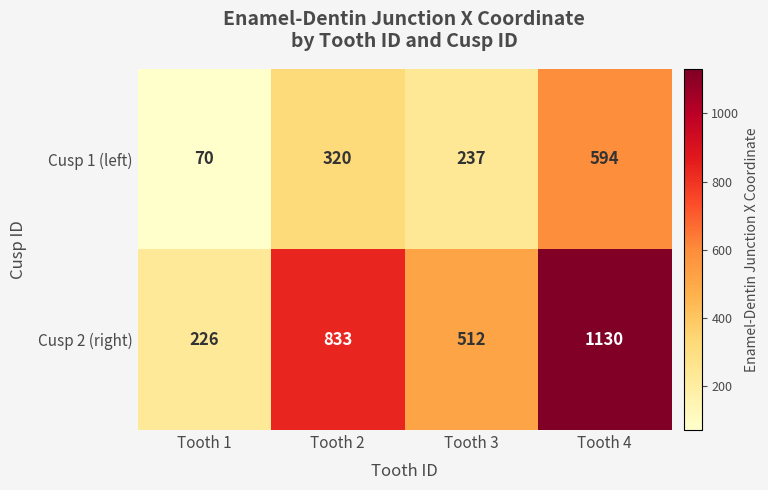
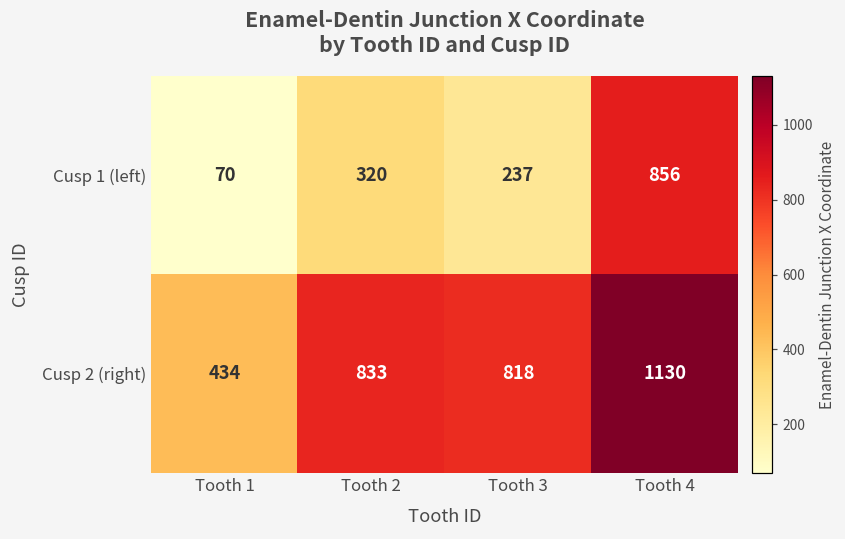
Cusp 1 (left), Tooth 4: 594 -> 856
Cusp 2 (right), Tooth 1: 226 -> 434
Cusp 2 (right), Tooth 3: 512 -> 818
